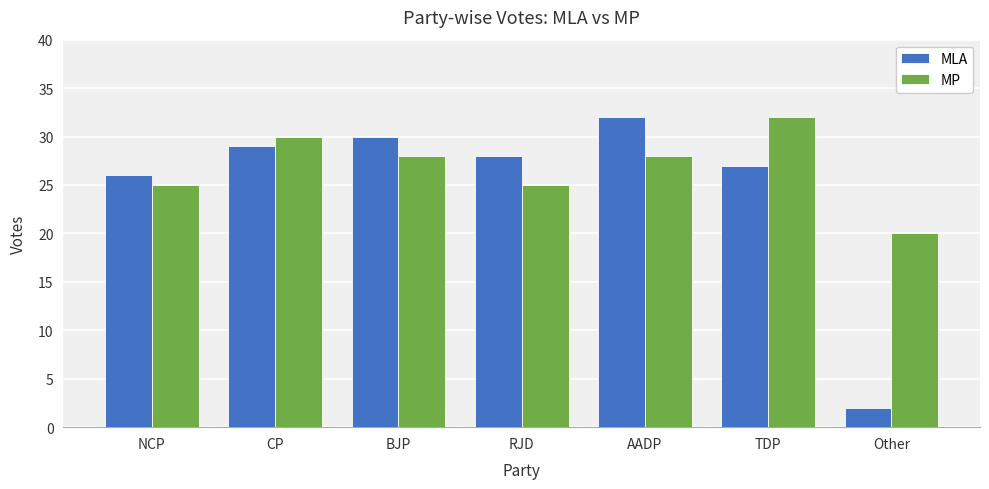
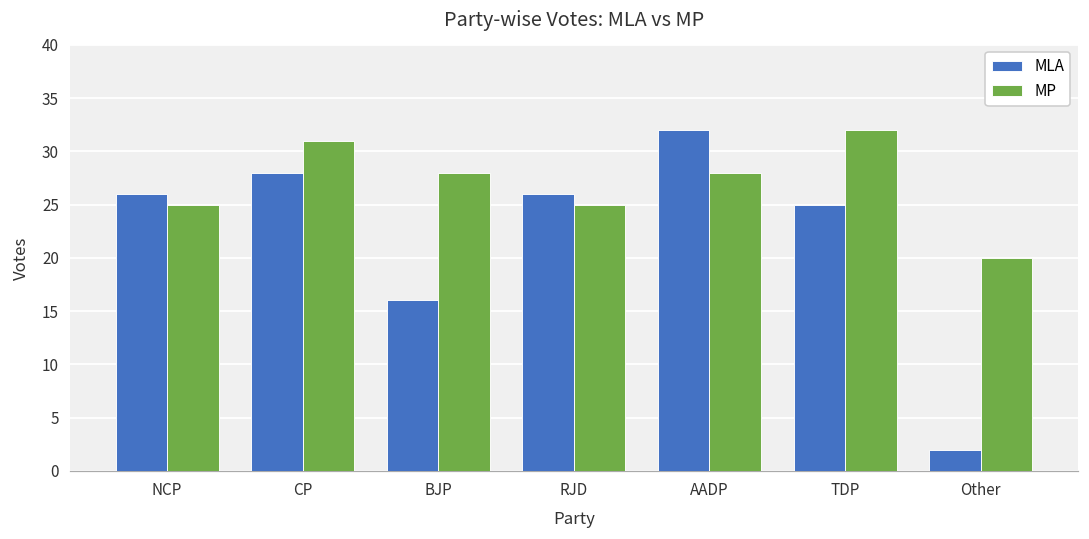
MLA, CP: 29 -> 28
MP, CP: 30 -> 31
MLA, BJP: 30 -> 16
MLA, RJD: 28 -> 26
MLA, TDP: 27 -> 25
